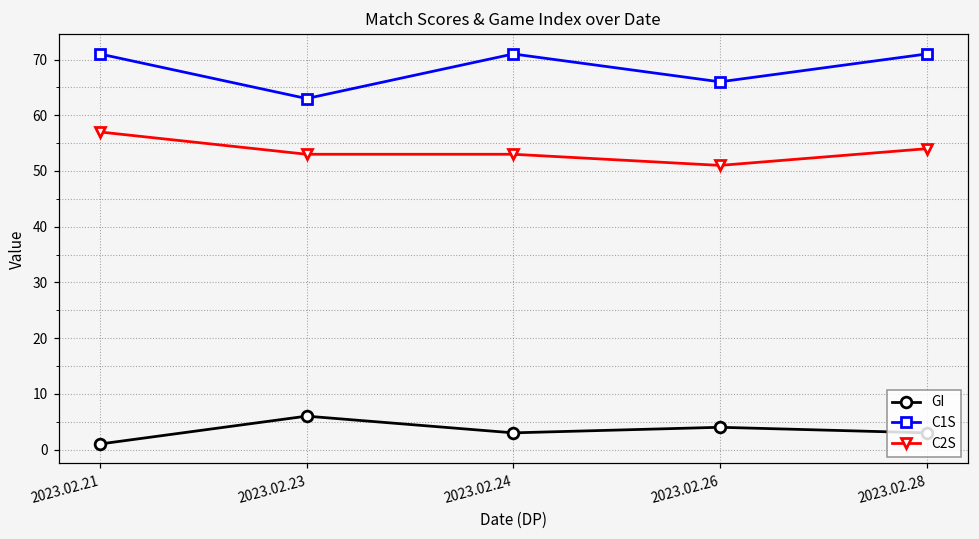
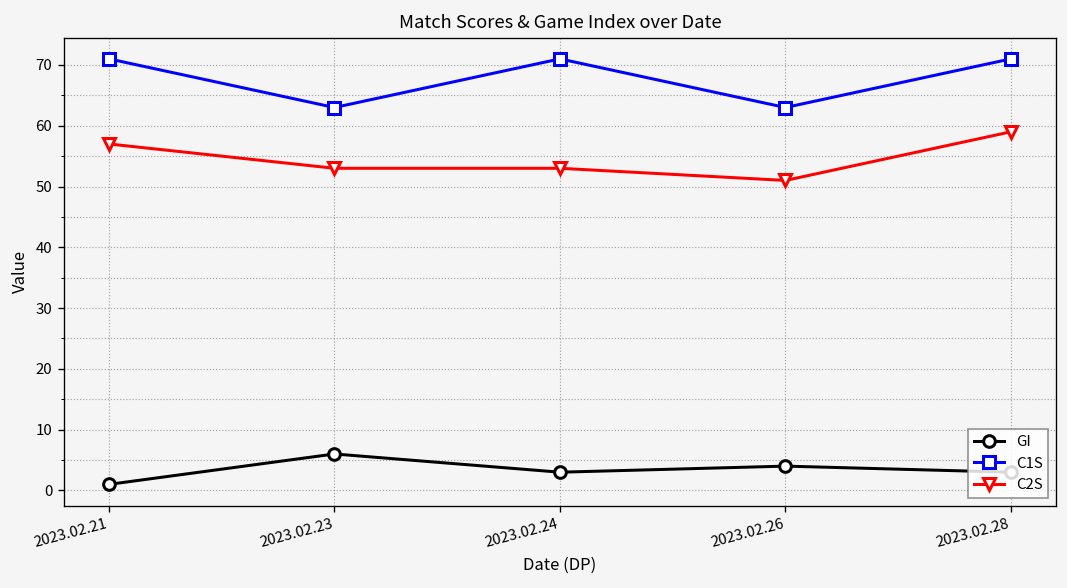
C1S, 2023.02.26: 66 -> 63
C2S, 2023.02.28: 54 -> 59
